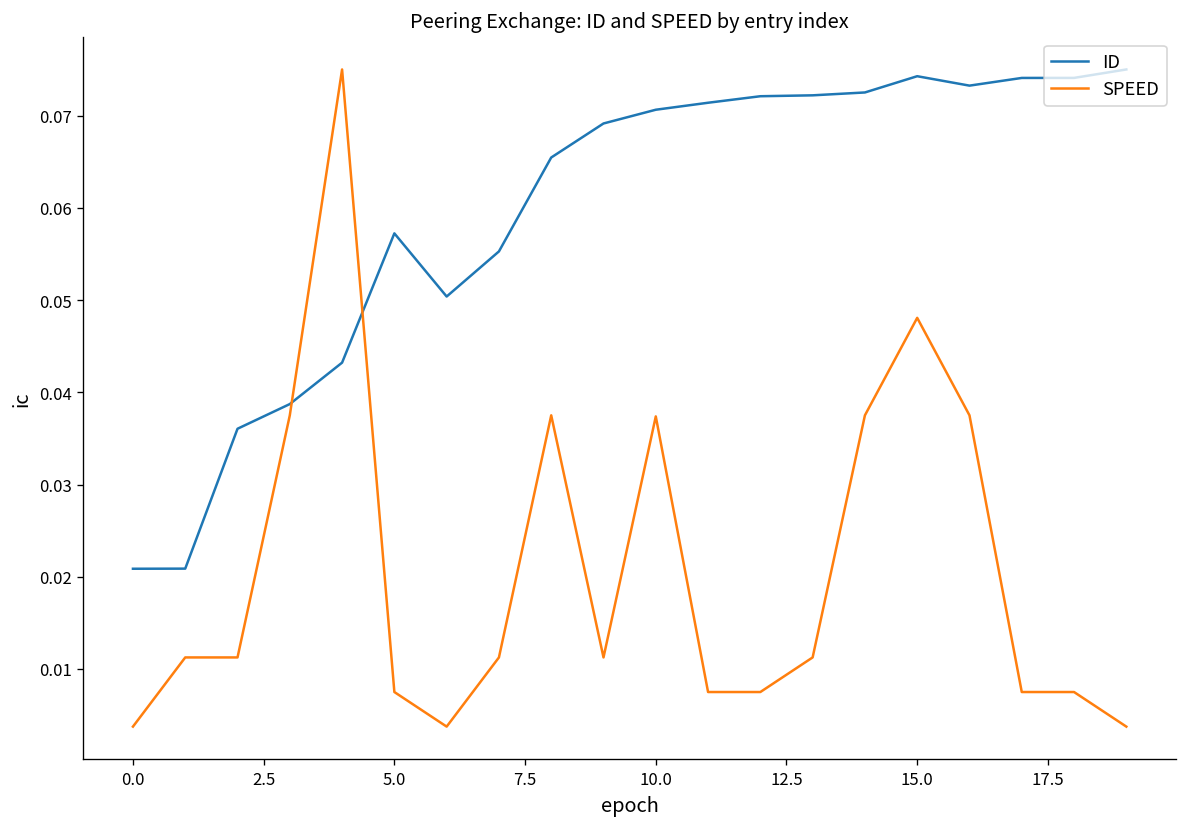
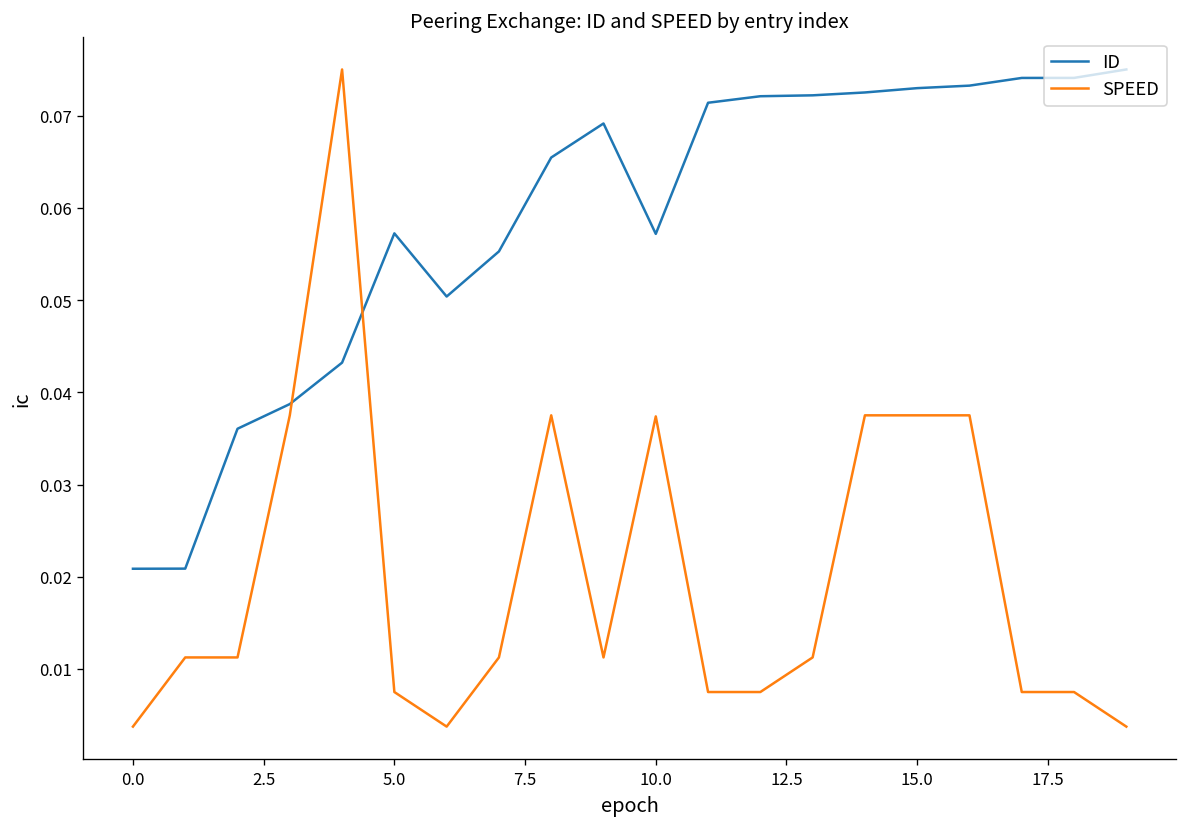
ID, 10.0: 0.071 -> 0.057
ID, 15.0: 0.074 -> 0.073
SPEED, 15.0: 0.048 -> 0.038
